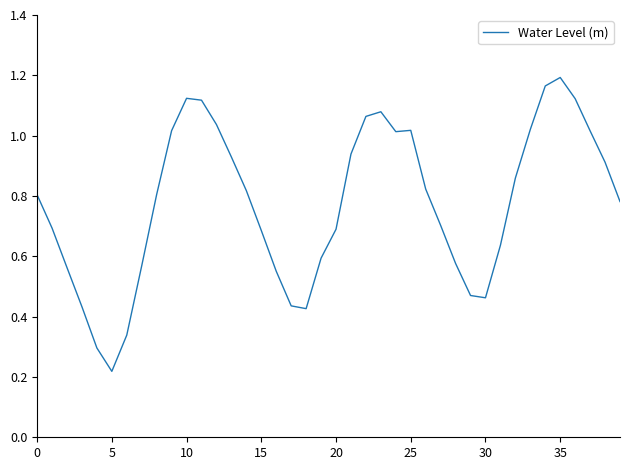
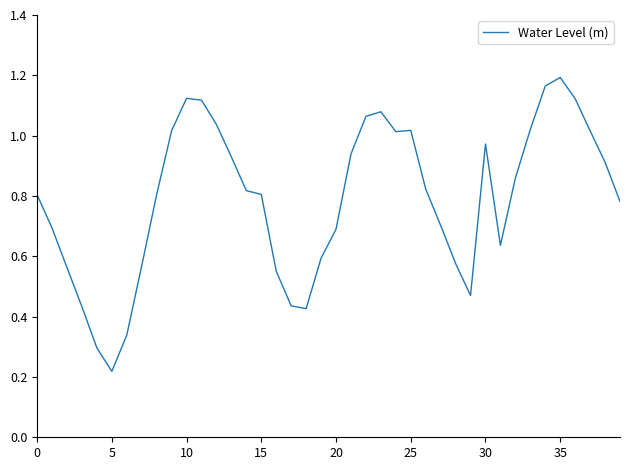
15: 0.69 -> 0.81
30: 0.46 -> 0.97
